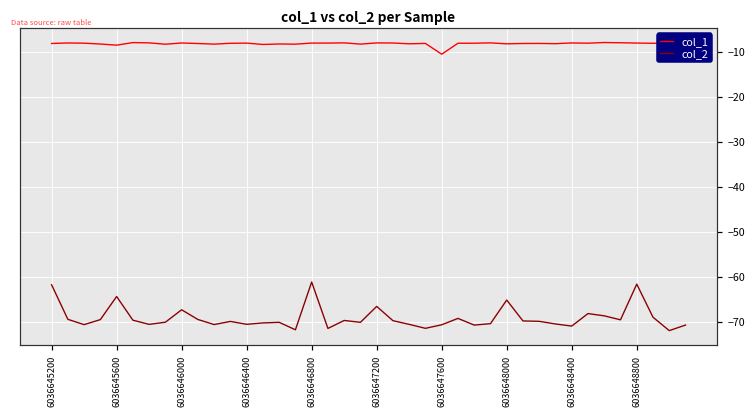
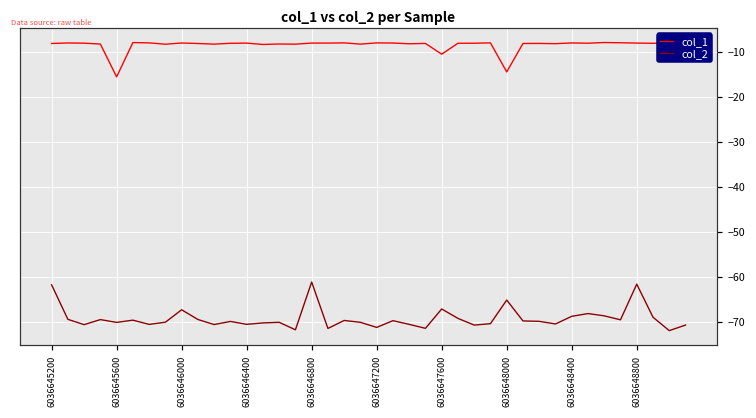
col_1, 6036645600: -8 -> -16
col_2, 6036645600: -64 -> -70
col_2, 6036647200: -67 -> -71
col_2, 6036647600: -71 -> -67
col_1, 6036648000: -8 -> -14
col_2, 6036648400: -71 -> -69
